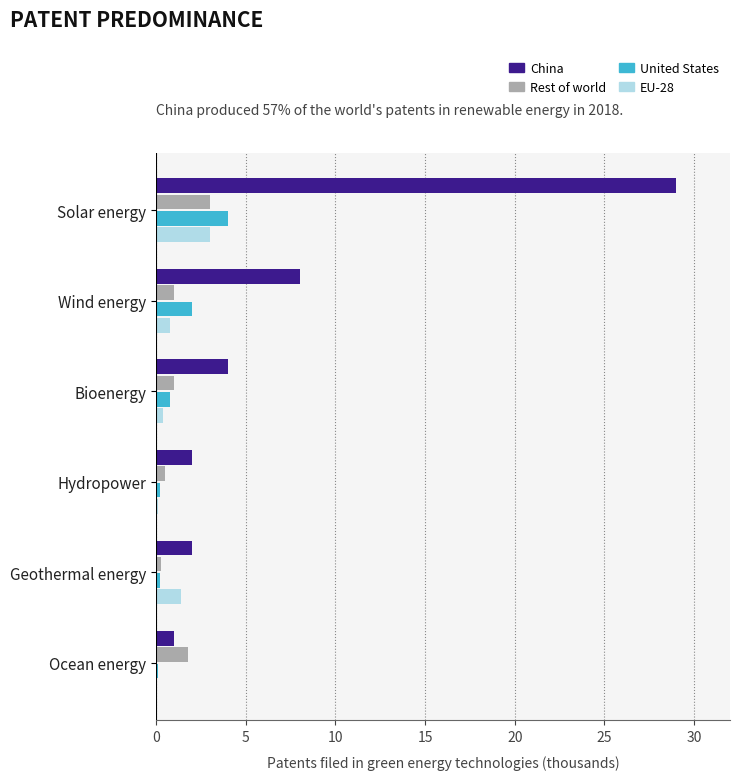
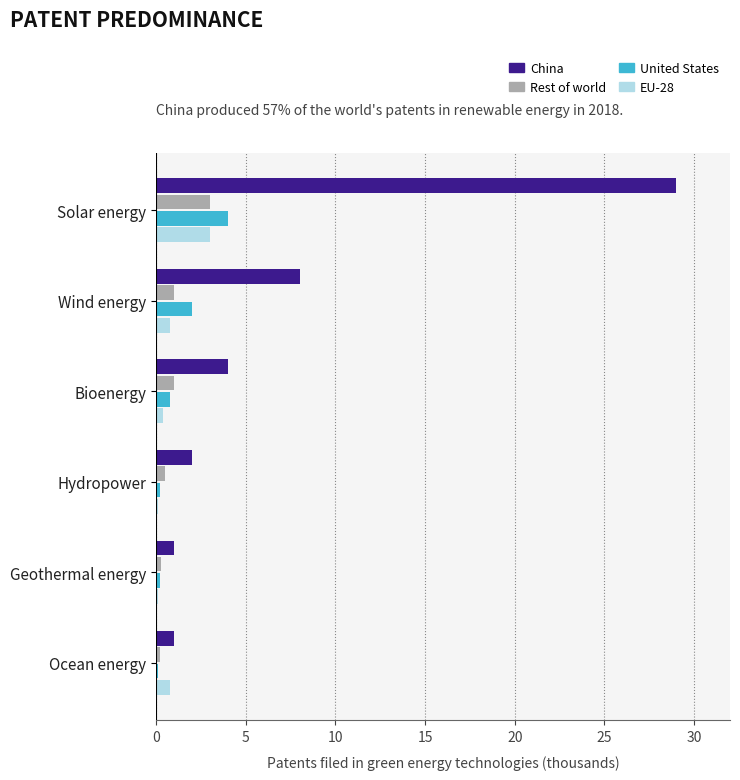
China, Geothermal energy: 2 -> 1
EU-28, Geothermal energy: 1.4 -> 0.1
Rest of world, Ocean energy: 1.8 -> 0.2
EU-28, Ocean energy: 0.1 -> 0.8
